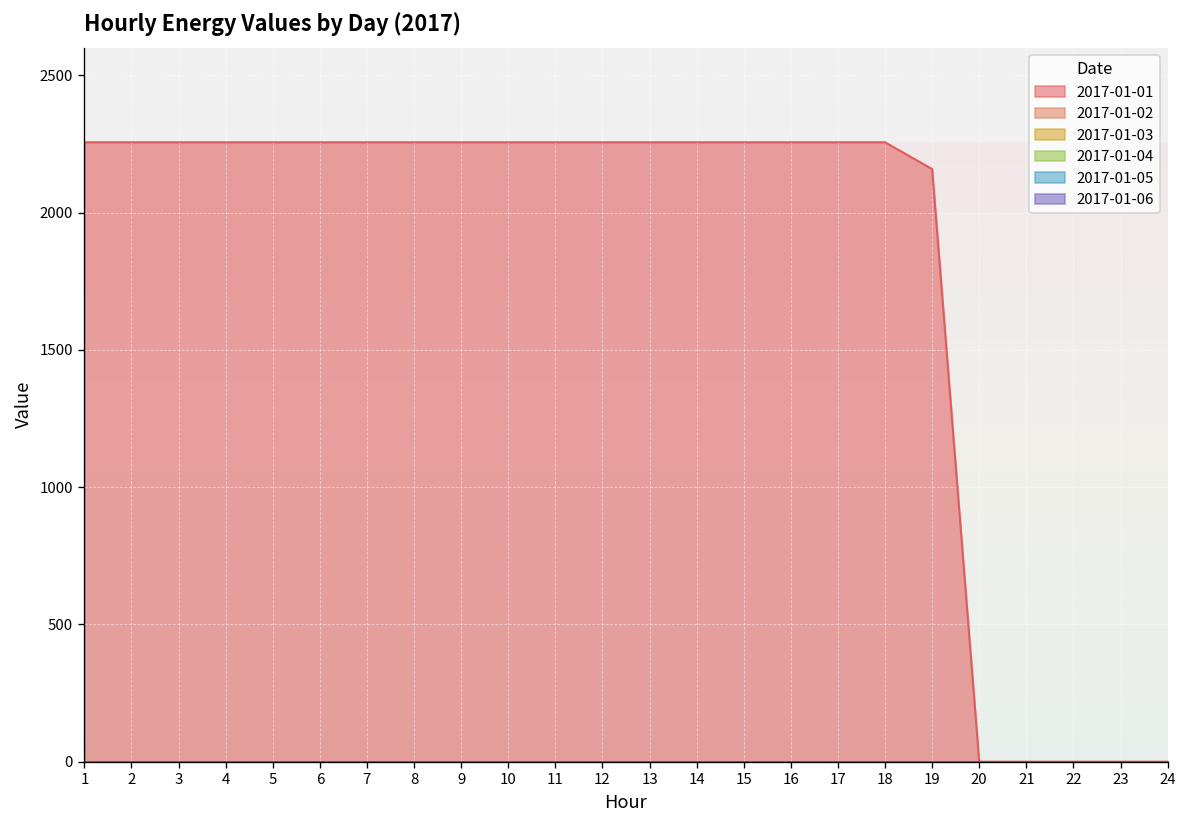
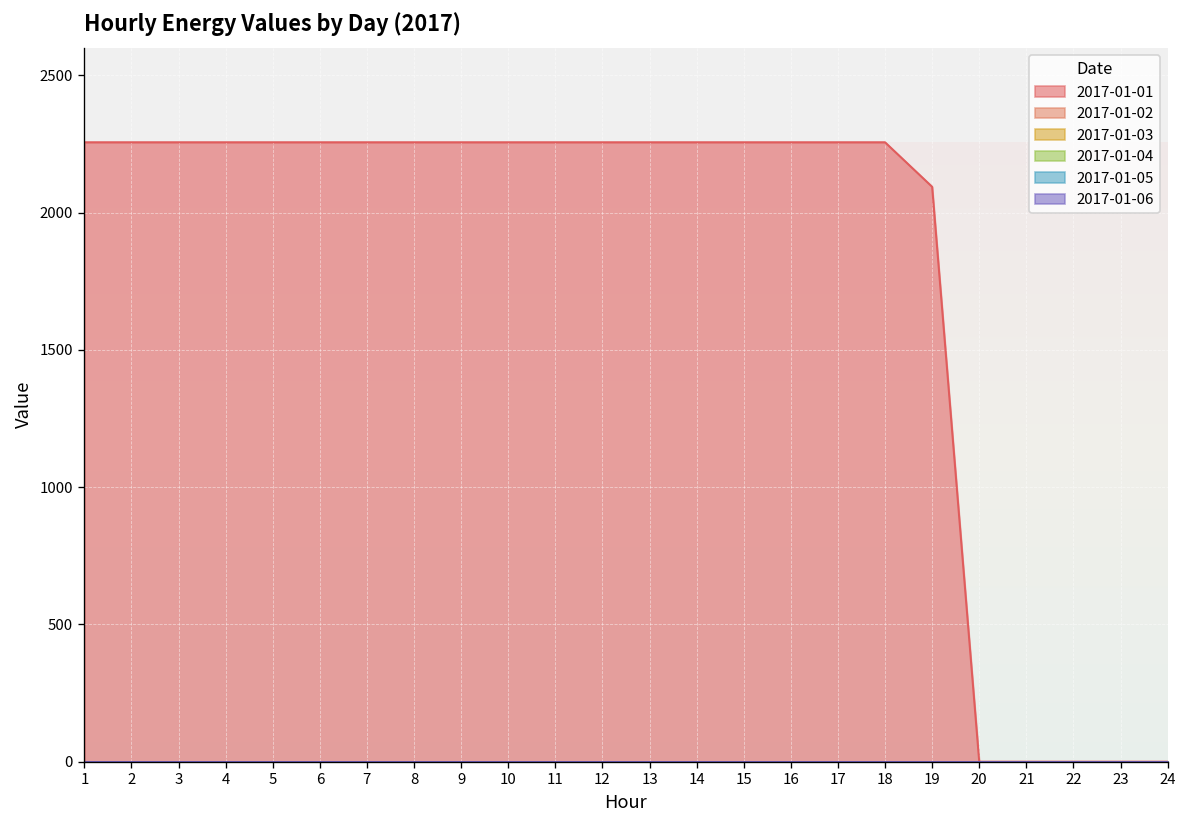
2017-01-01, 19: 2160 -> 2090
